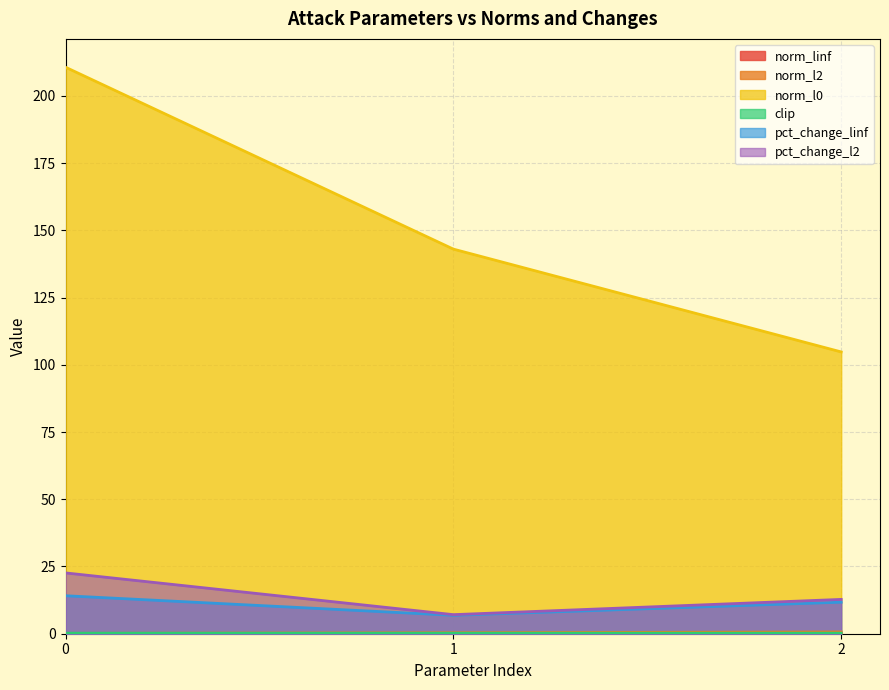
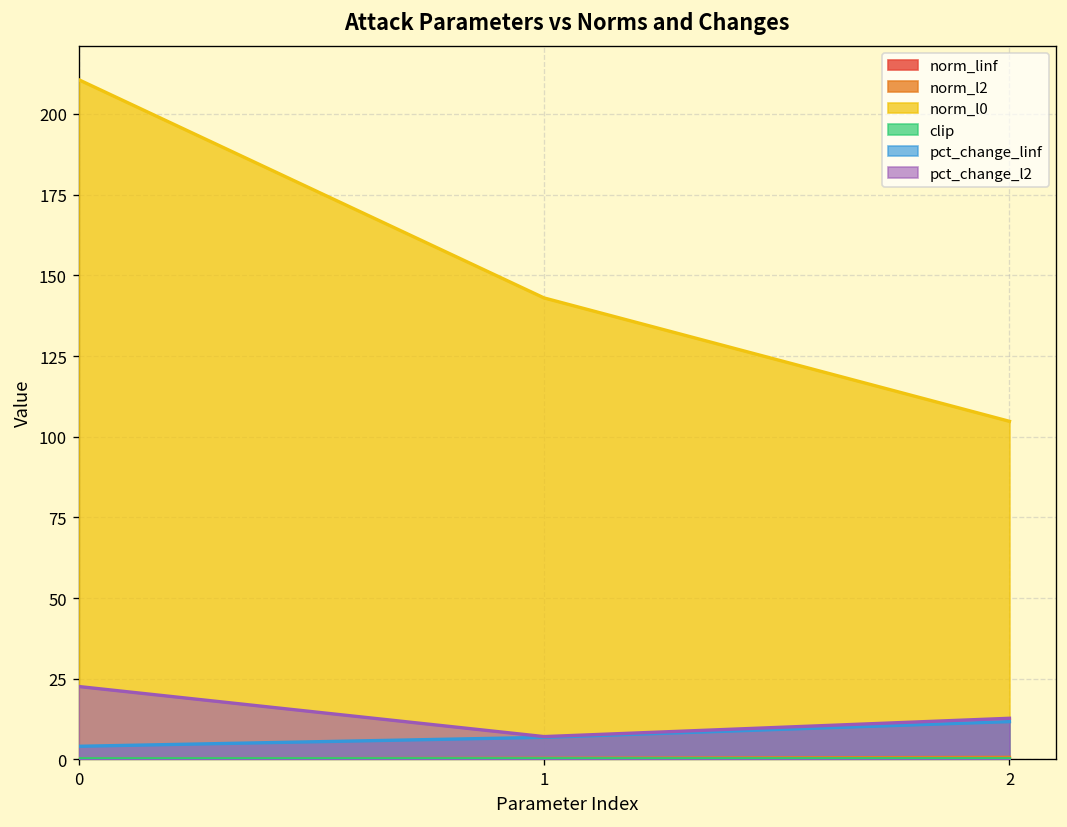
pct_change_linf, 0: 14 -> 4
